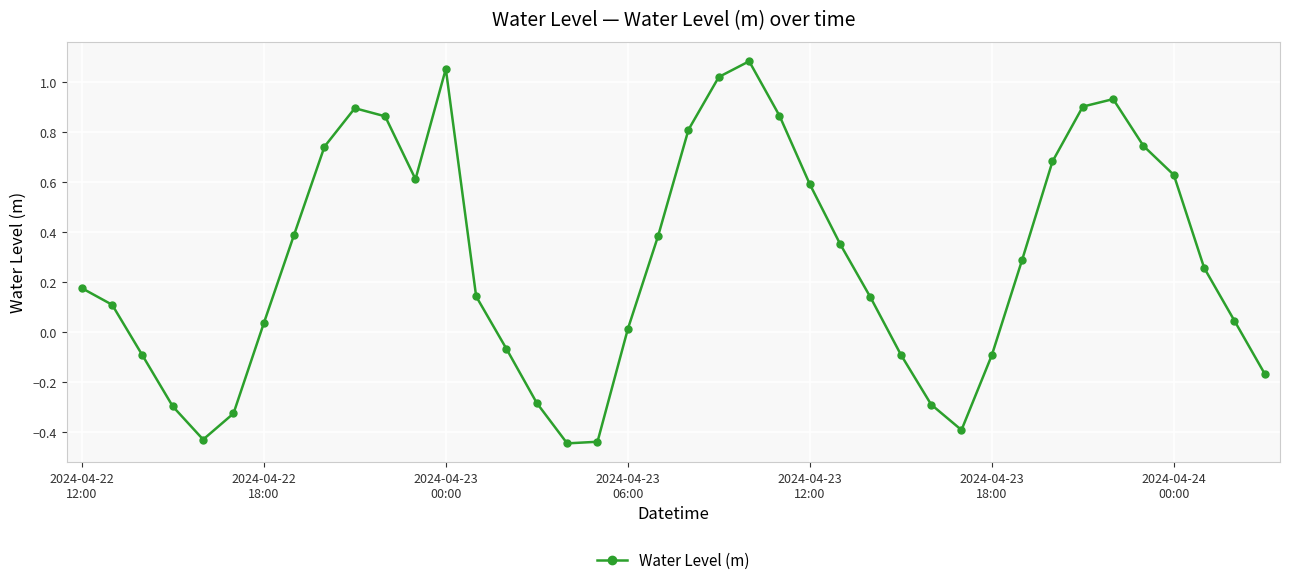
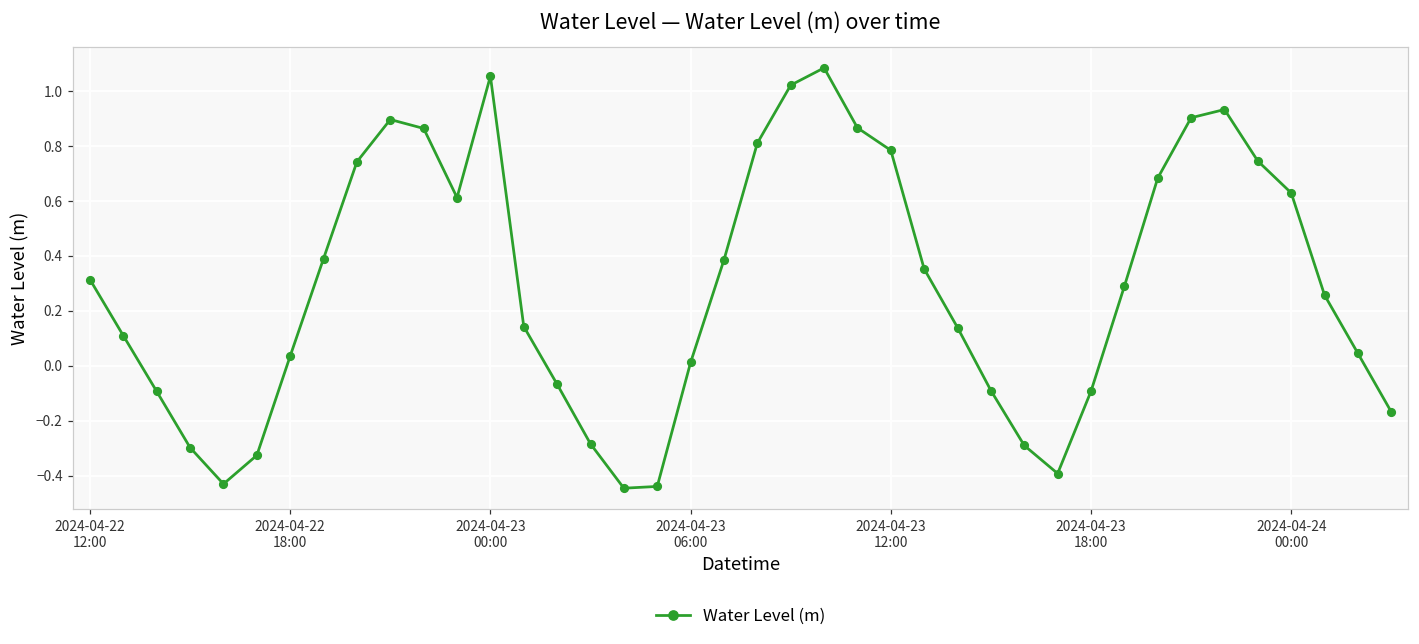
2024-04-22 12:00: 0.18 -> 0.31
2024-04-23 12:00: 0.59 -> 0.78
